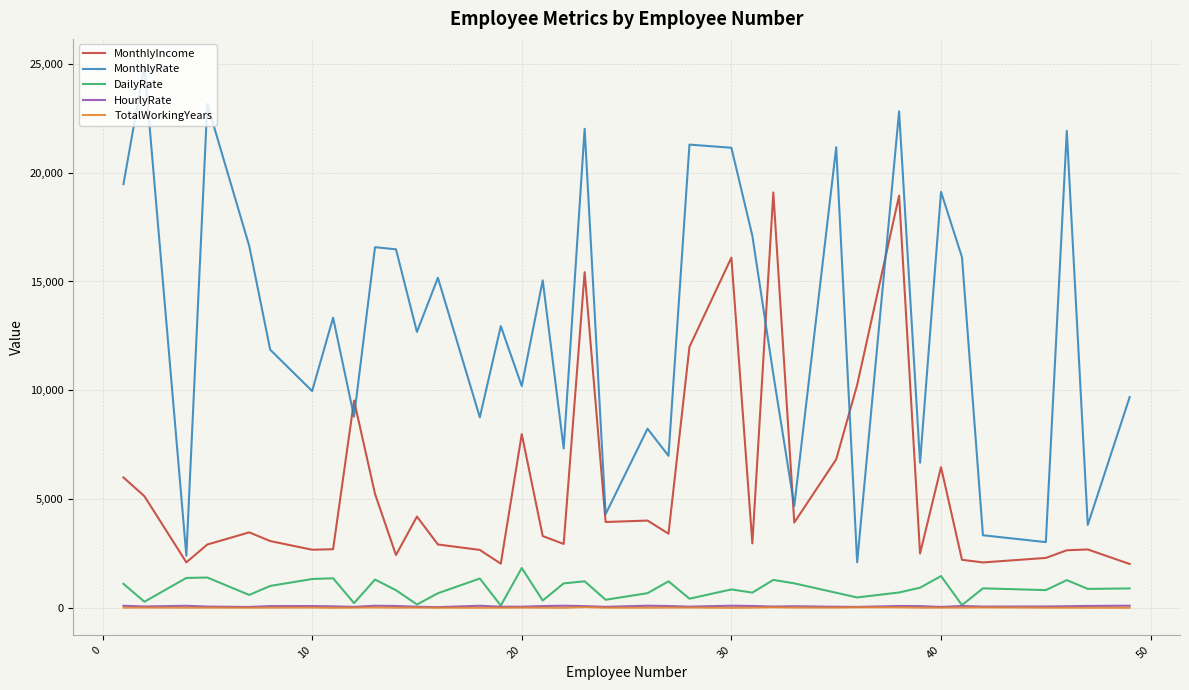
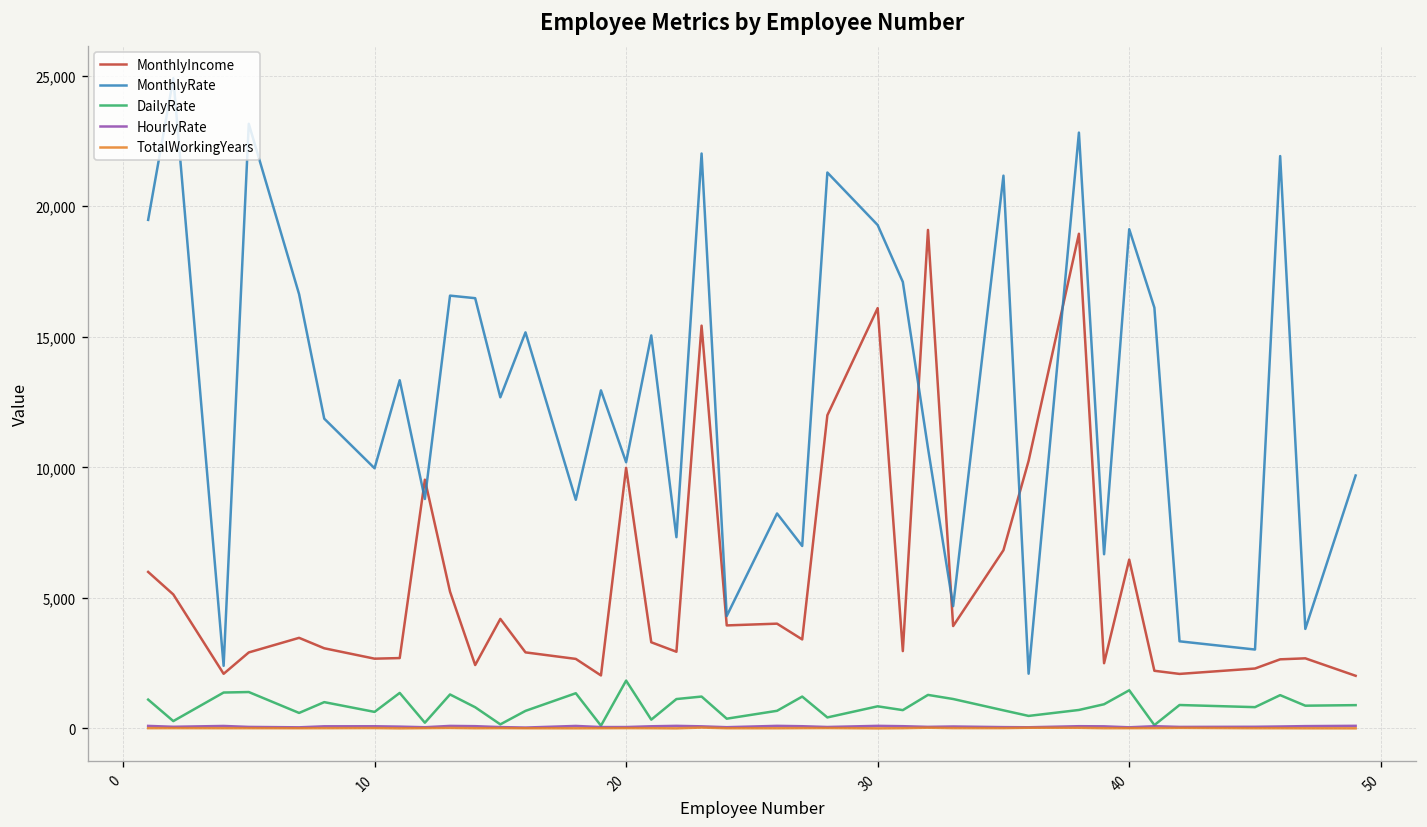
DailyRate, 10: 1,300 -> 600
MonthlyIncome, 20: 8,000 -> 10,000
MonthlyRate, 30: 21,100 -> 19,300
